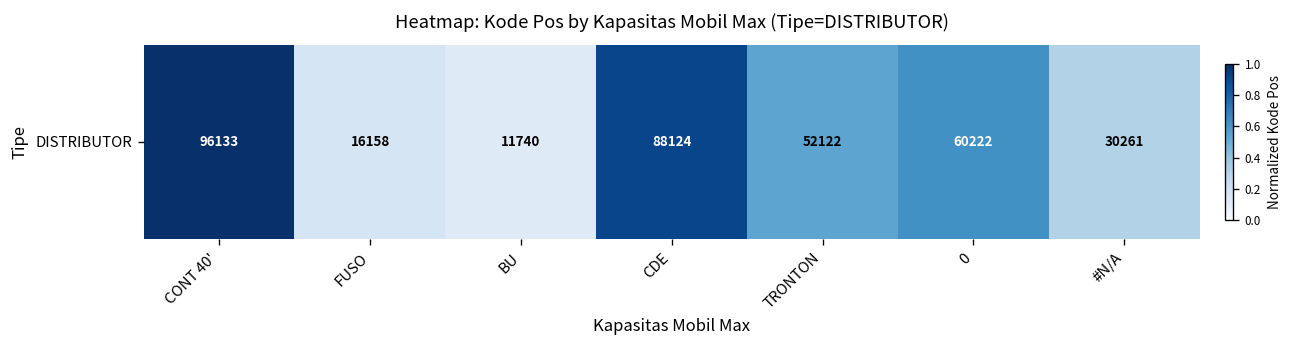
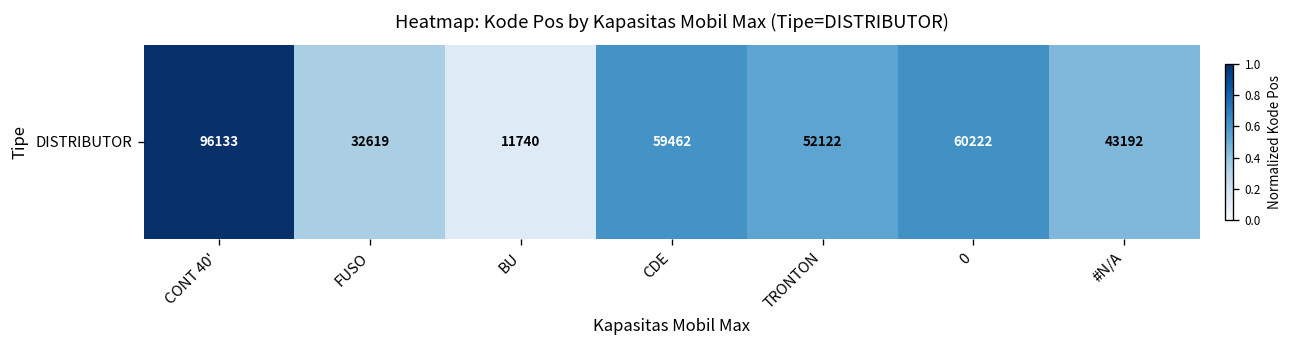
DISTRIBUTOR, FUSO: 16158 -> 32619
DISTRIBUTOR, CDE: 88124 -> 59462
DISTRIBUTOR, #N/A: 30261 -> 43192
